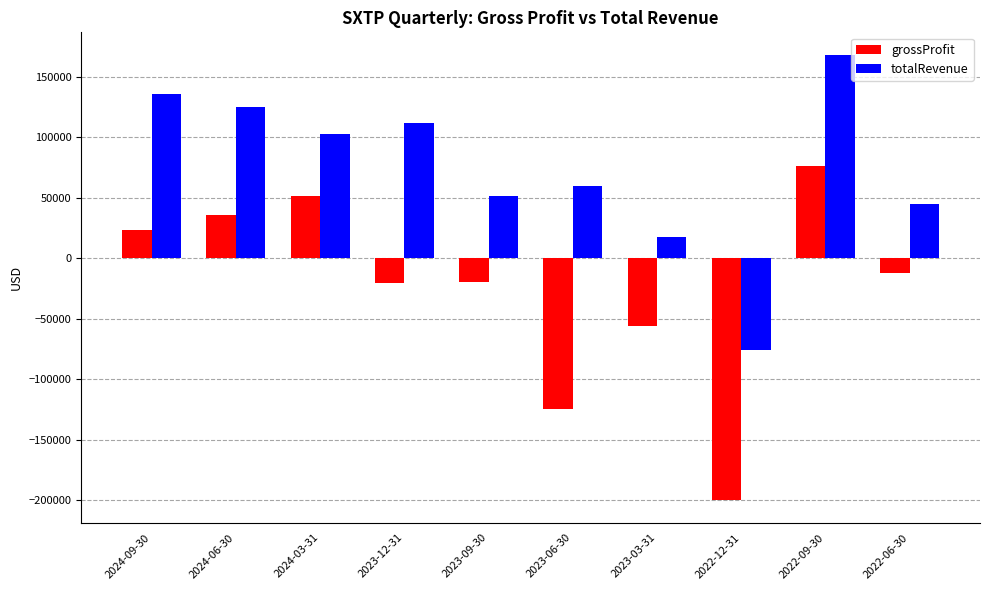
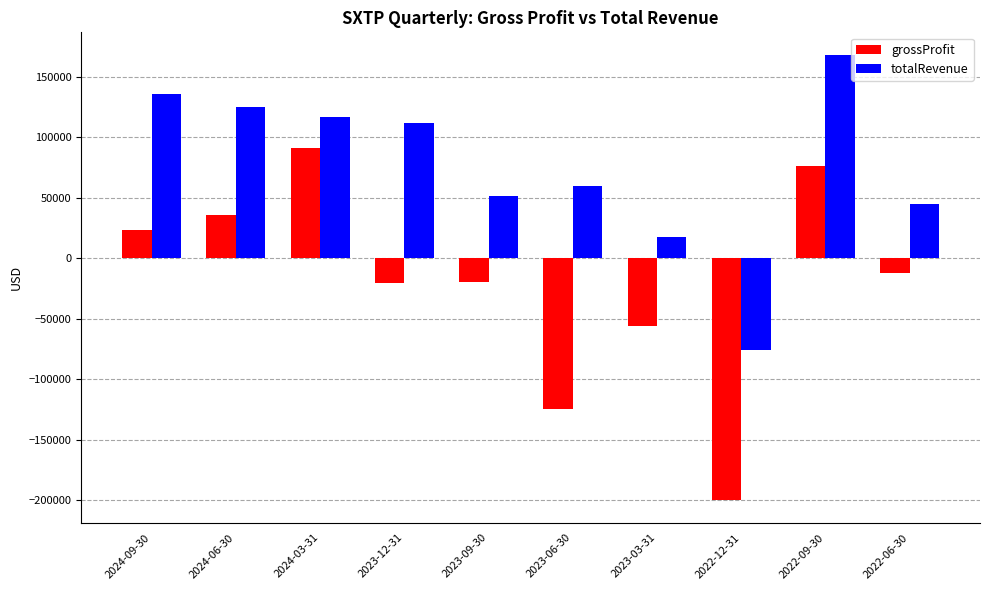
grossProfit, 2024-03-31: 51000 -> 91000
totalRevenue, 2024-03-31: 103000 -> 116000
